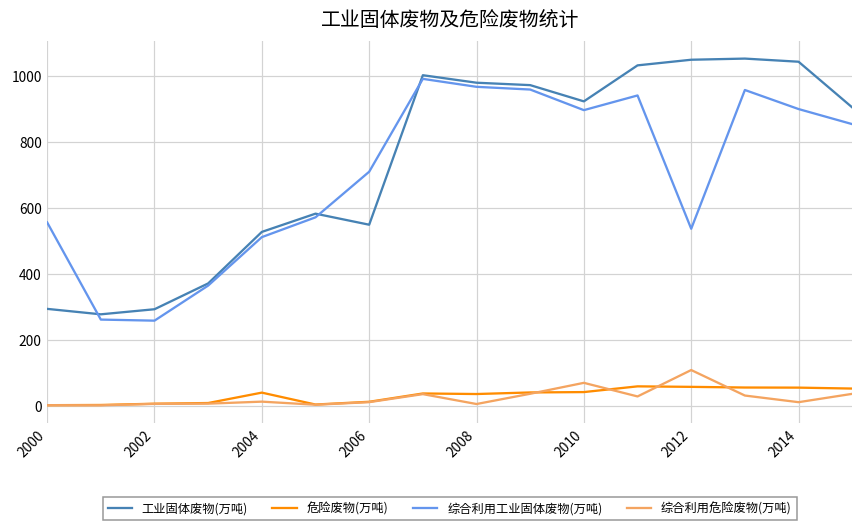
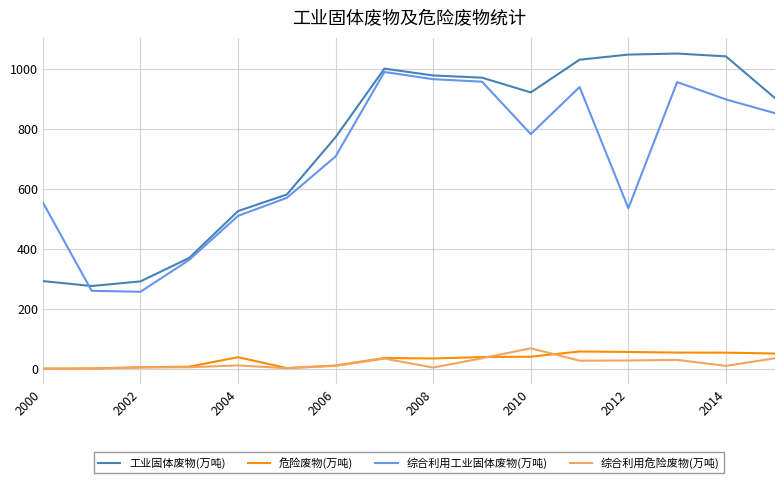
工业固体废物(万吨), 2006: 550 -> 770
综合利用工业固体废物(万吨), 2010: 900 -> 780
综合利用危险废物(万吨), 2012: 110 -> 30
